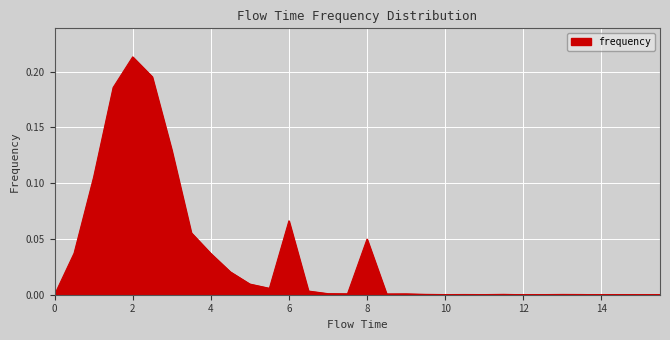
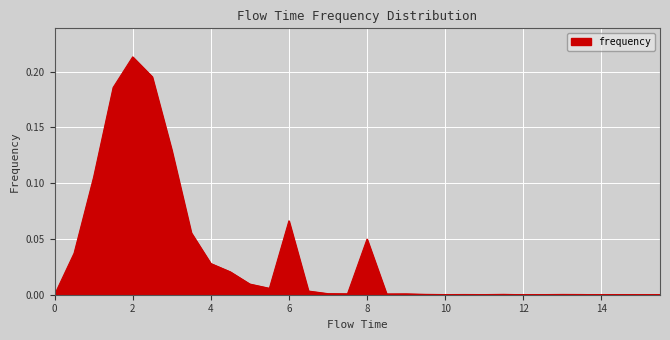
4: 0.037 -> 0.028
